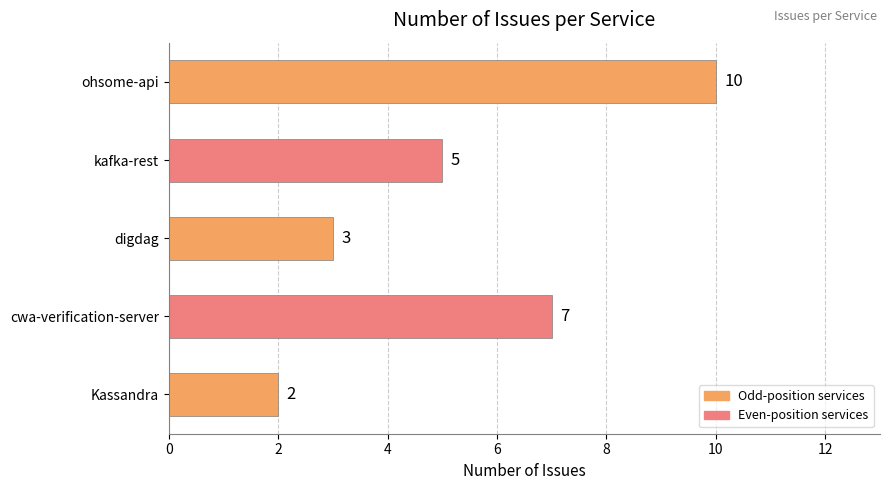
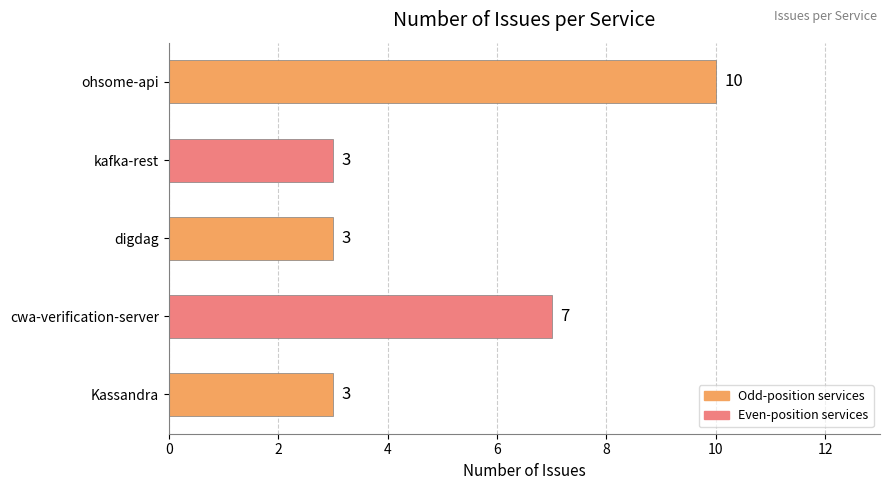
kafka-rest: 5 -> 3
Kassandra: 2 -> 3
